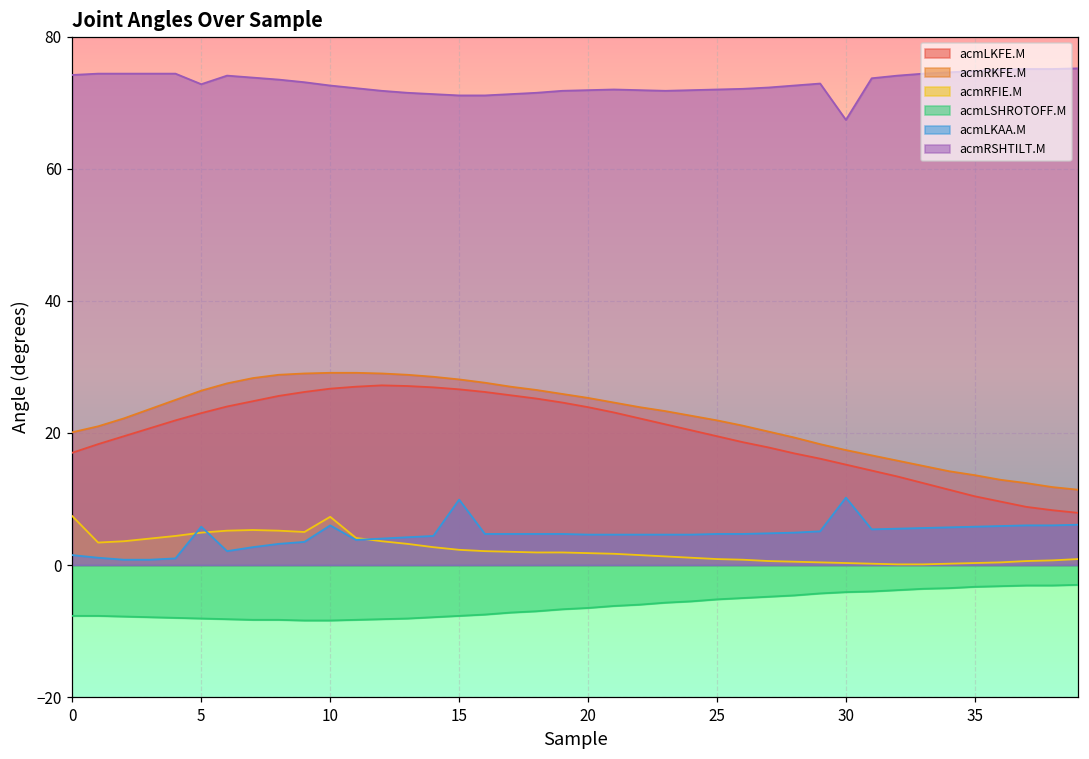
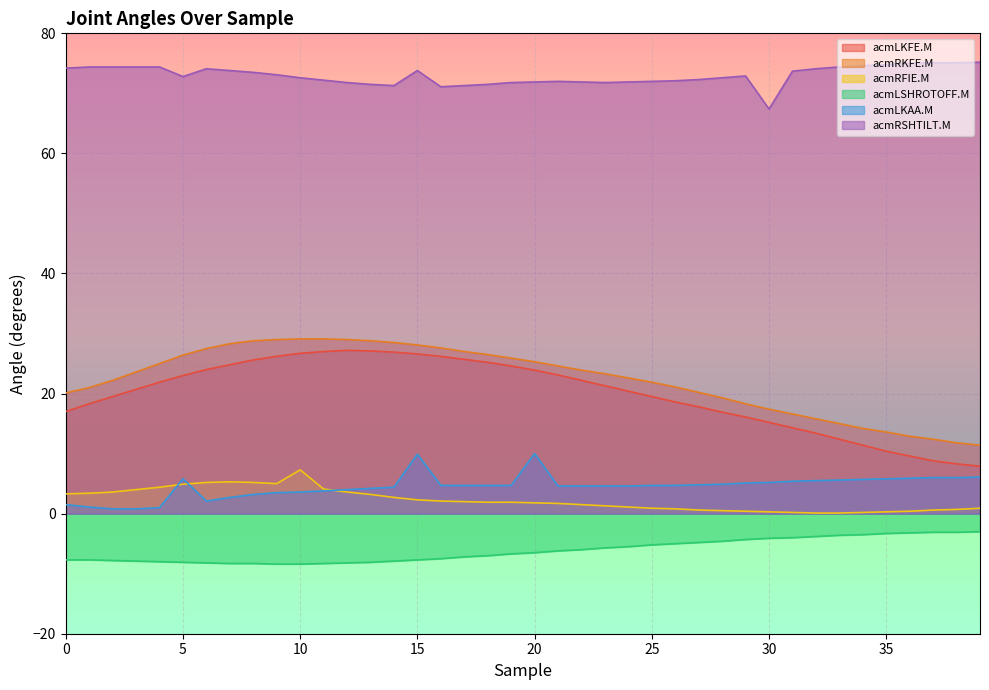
acmRFIE.M, 0: 7 -> 3
acmLKAA.M, 10: 6 -> 4
acmRSHTILT.M, 15: 71 -> 74
acmLKAA.M, 20: 5 -> 10
acmLKAA.M, 30: 10 -> 5
